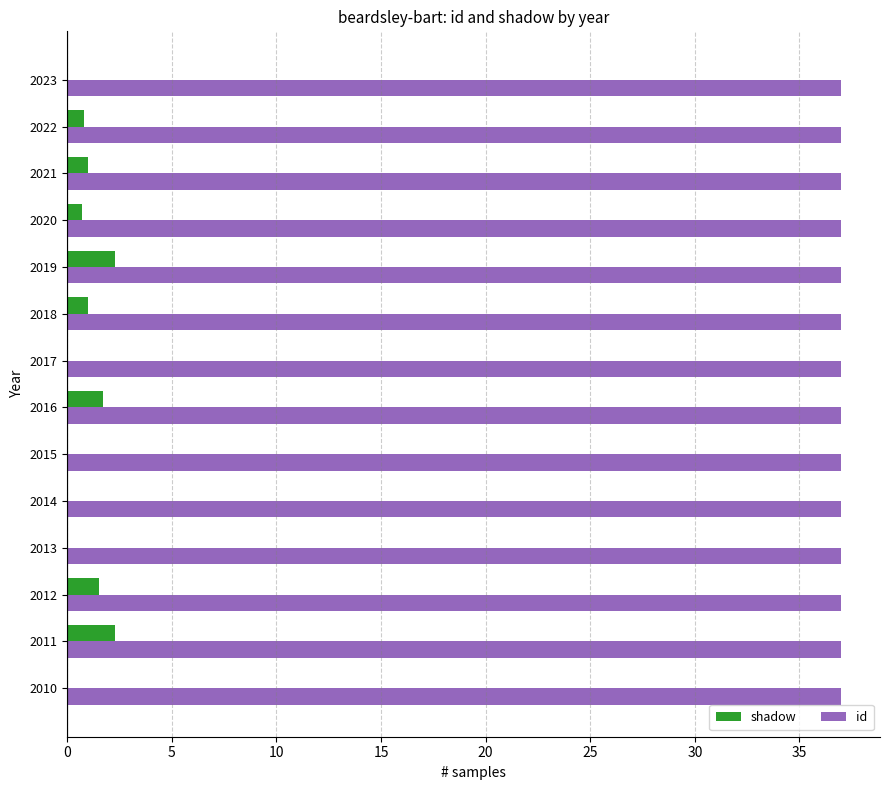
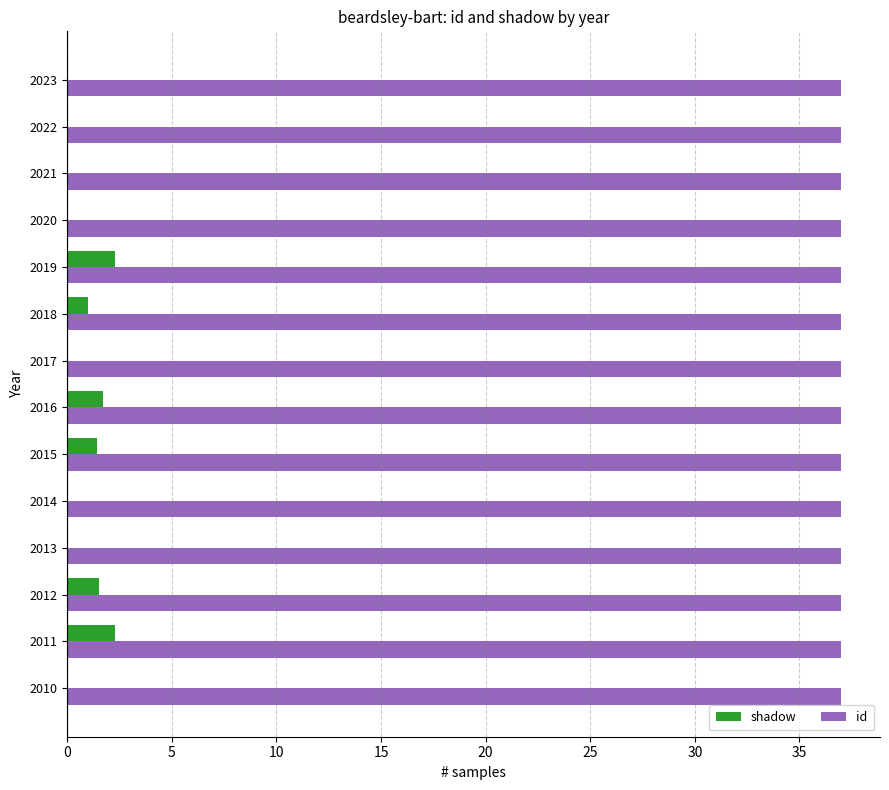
shadow, 2022: 0.8 -> 0.0
shadow, 2021: 1 -> 0
shadow, 2020: 0.7 -> 0.0
shadow, 2015: 0.0 -> 1.4
